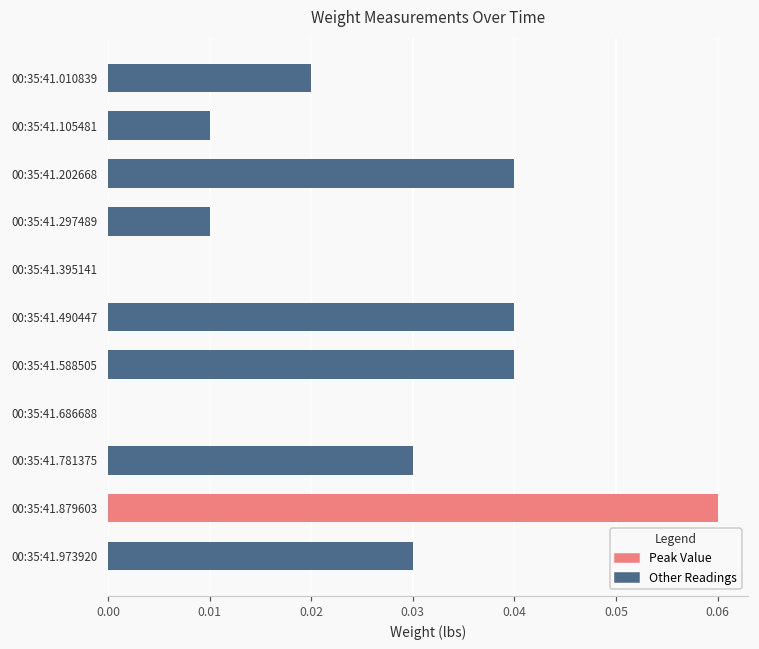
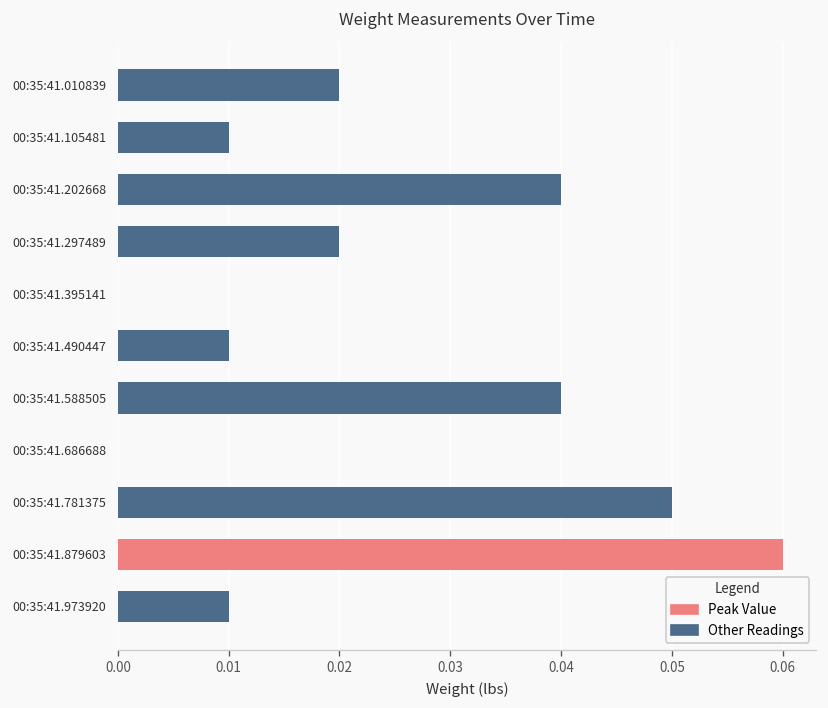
00:35:41.297489: 0.01 -> 0.02
00:35:41.490447: 0.04 -> 0.01
00:35:41.781375: 0.03 -> 0.05
00:35:41.973920: 0.03 -> 0.01
